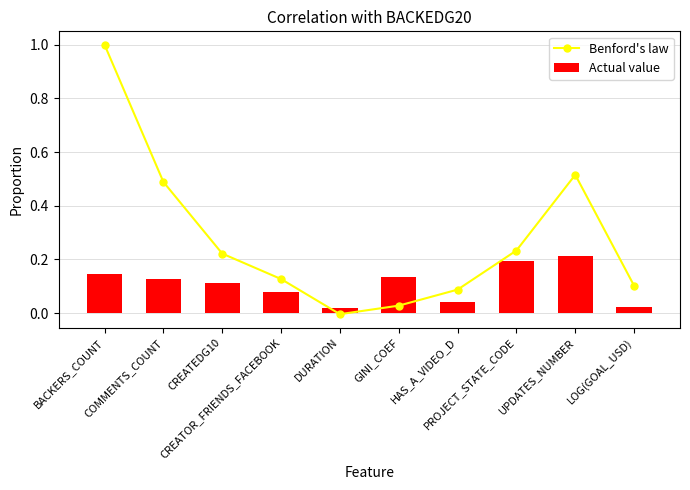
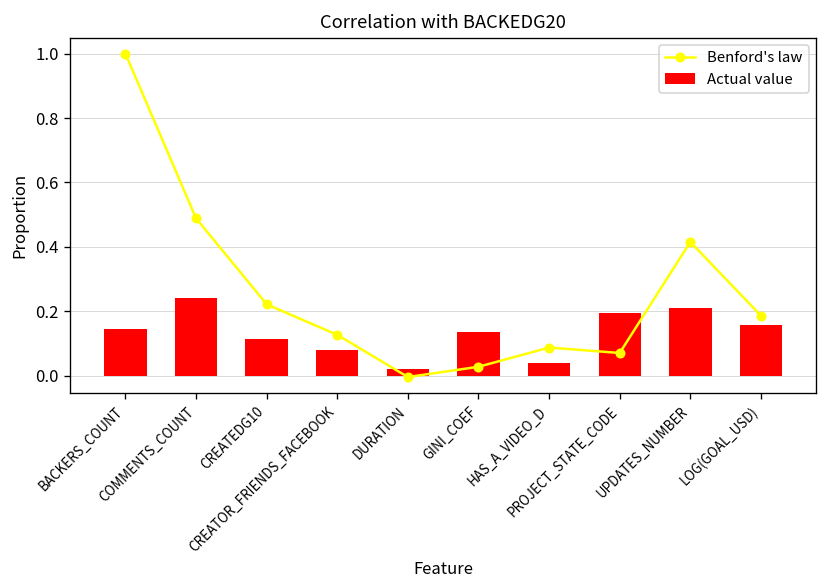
Actual value, COMMENTS_COUNT: 0.13 -> 0.24
Benford's law, PROJECT_STATE_CODE: 0.23 -> 0.07
Benford's law, UPDATES_NUMBER: 0.52 -> 0.42
Benford's law, LOG(GOAL_USD): 0.10 -> 0.19
Actual value, LOG(GOAL_USD): 0.02 -> 0.16
